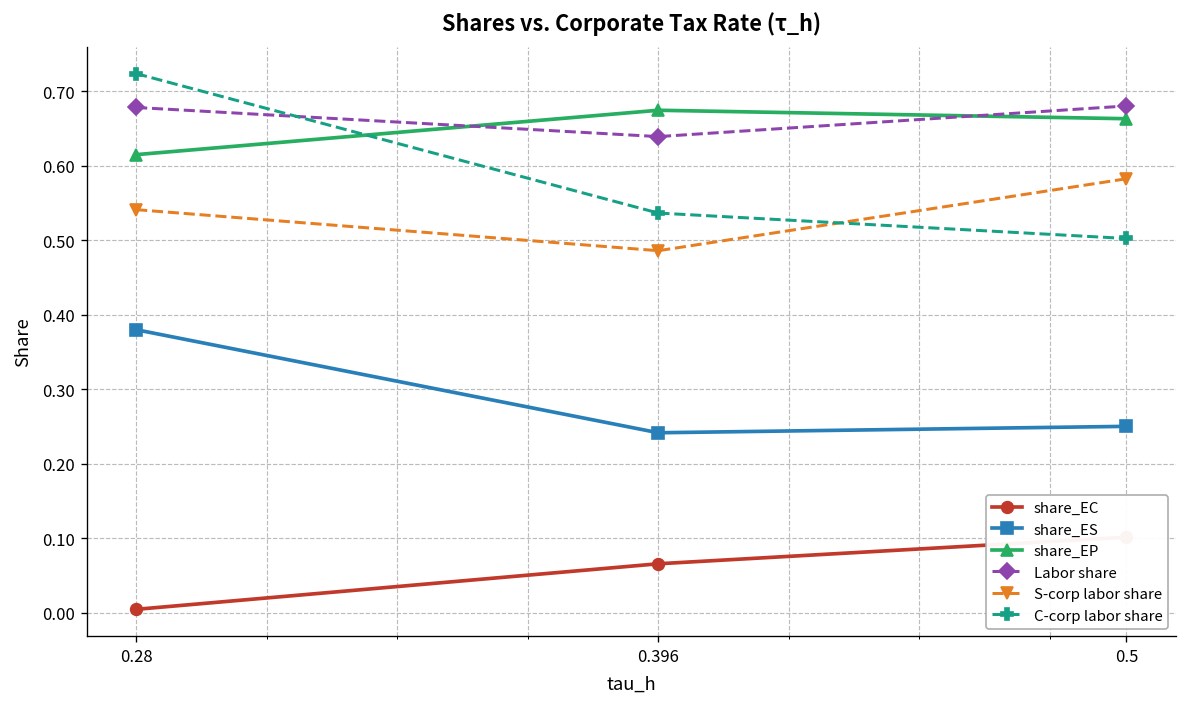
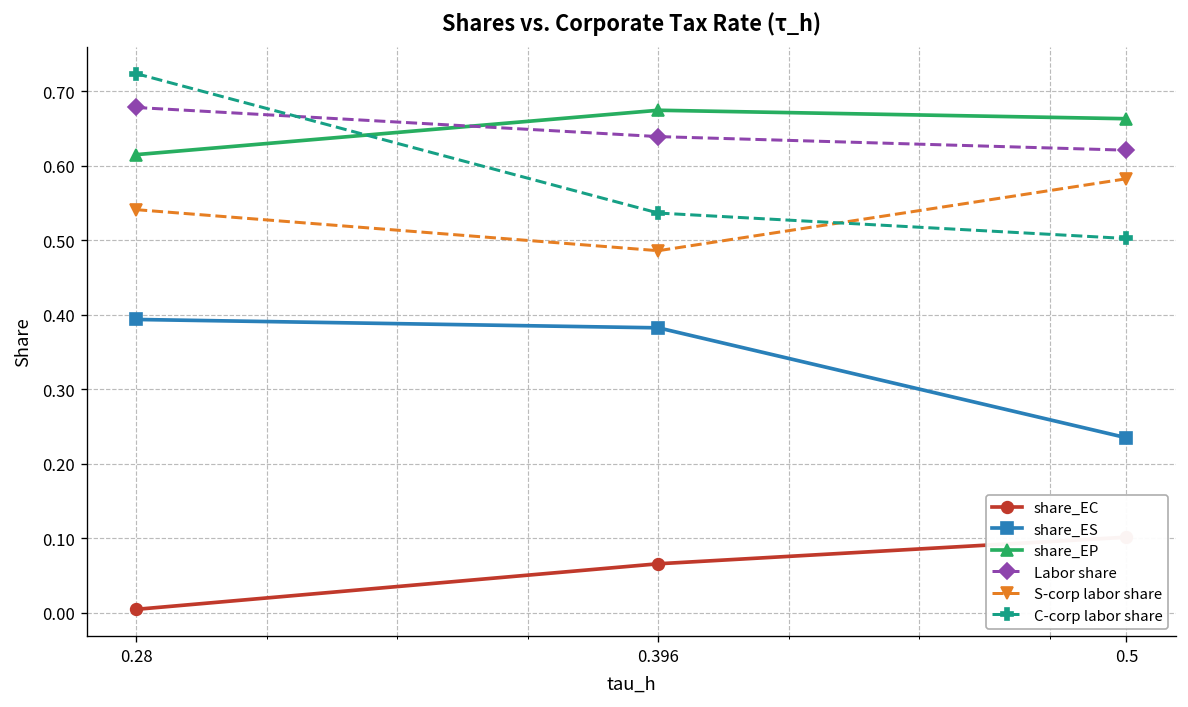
share_ES, 0.28: 0.38 -> 0.39
share_ES, 0.396: 0.24 -> 0.38
share_ES, 0.5: 0.25 -> 0.24
Labor share, 0.5: 0.68 -> 0.62
